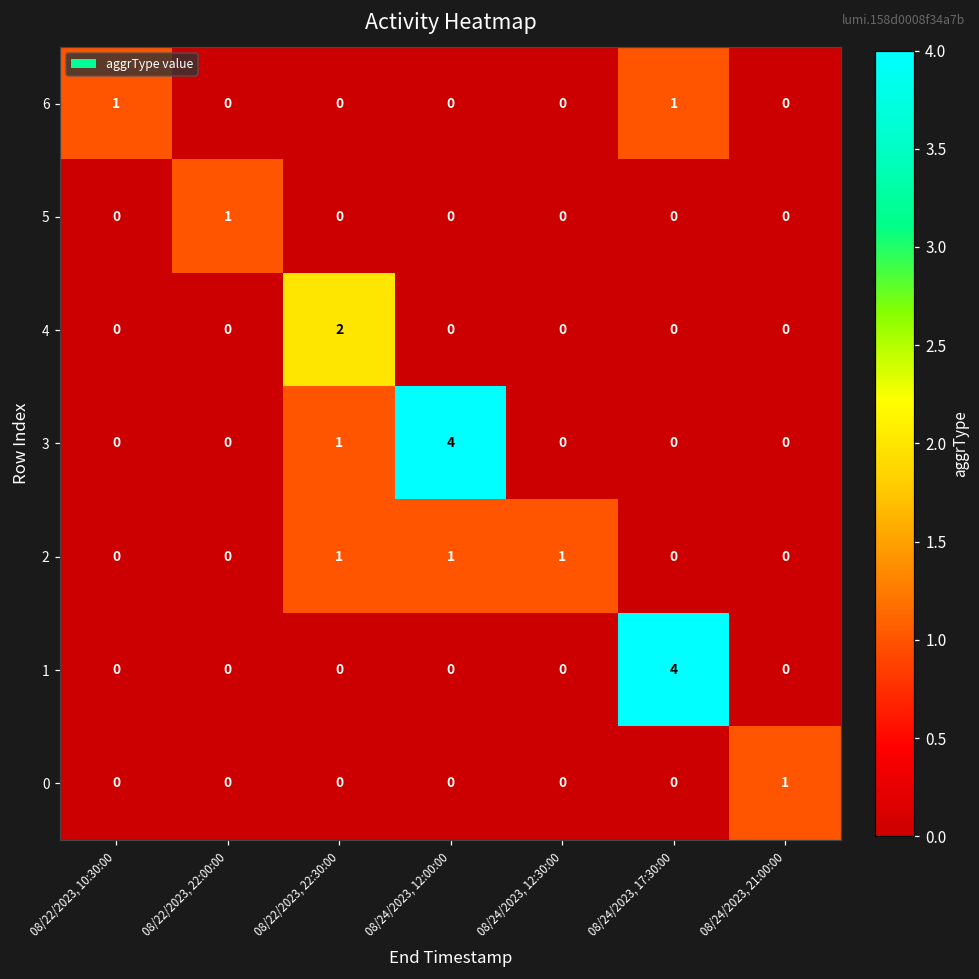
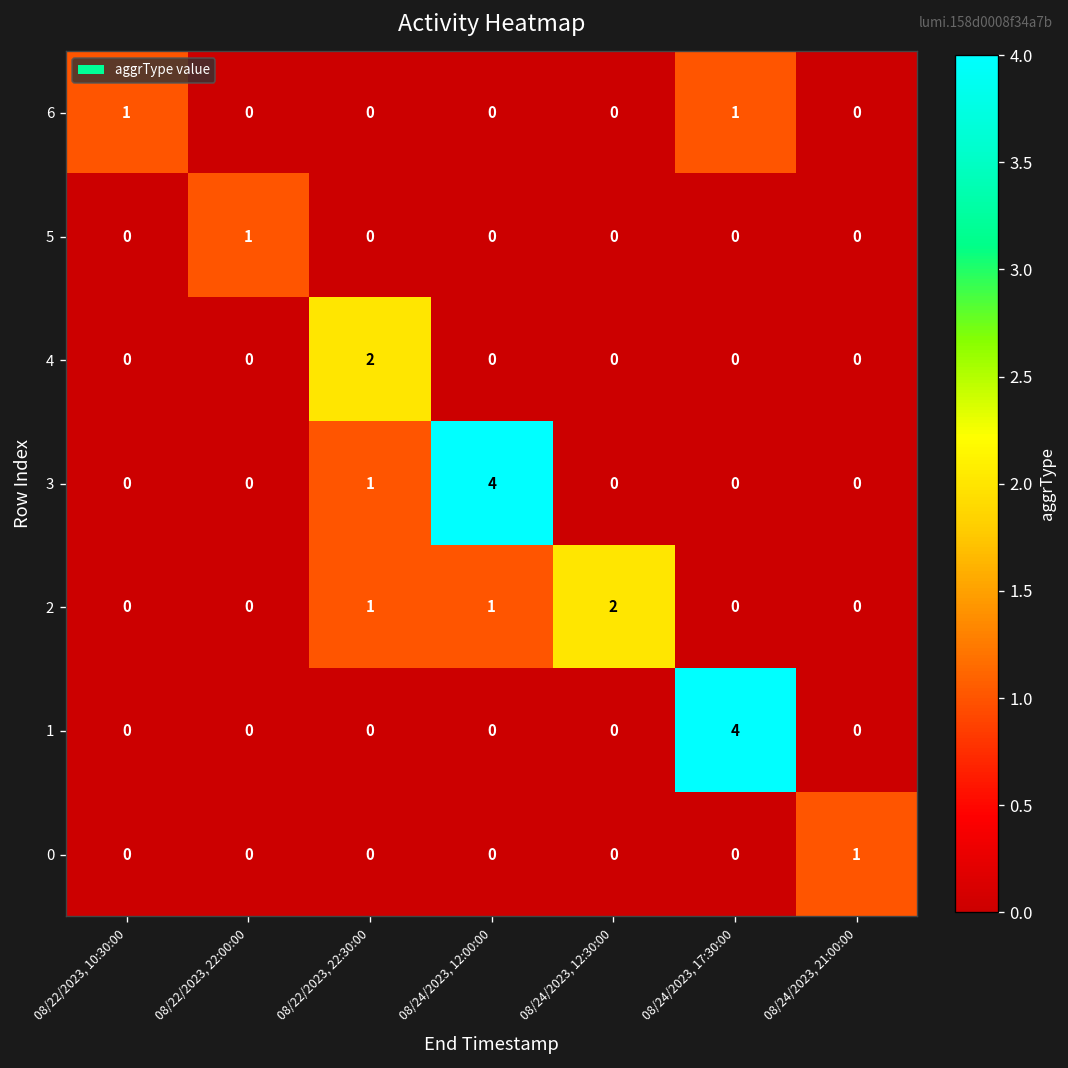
2, 08/24/2023, 12:30:00: 1 -> 2
